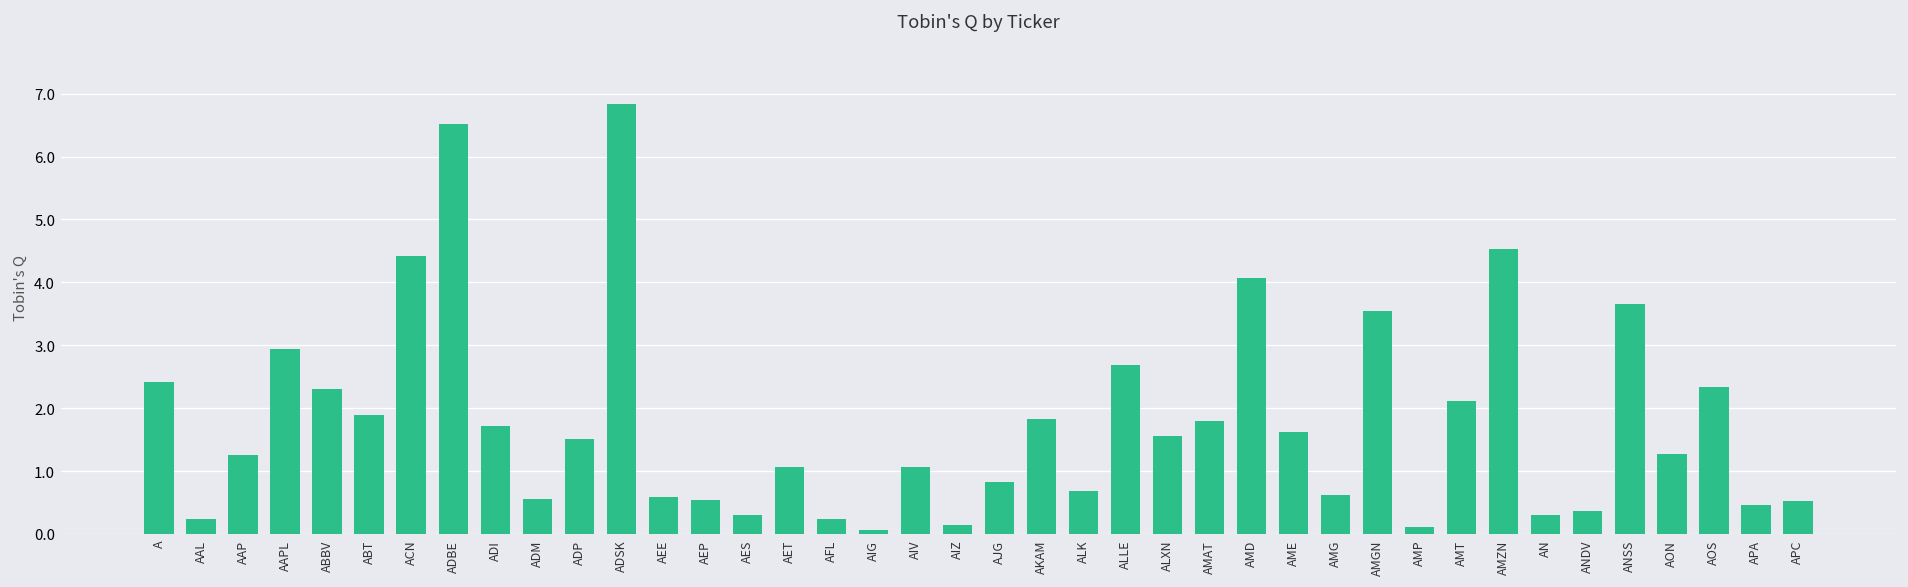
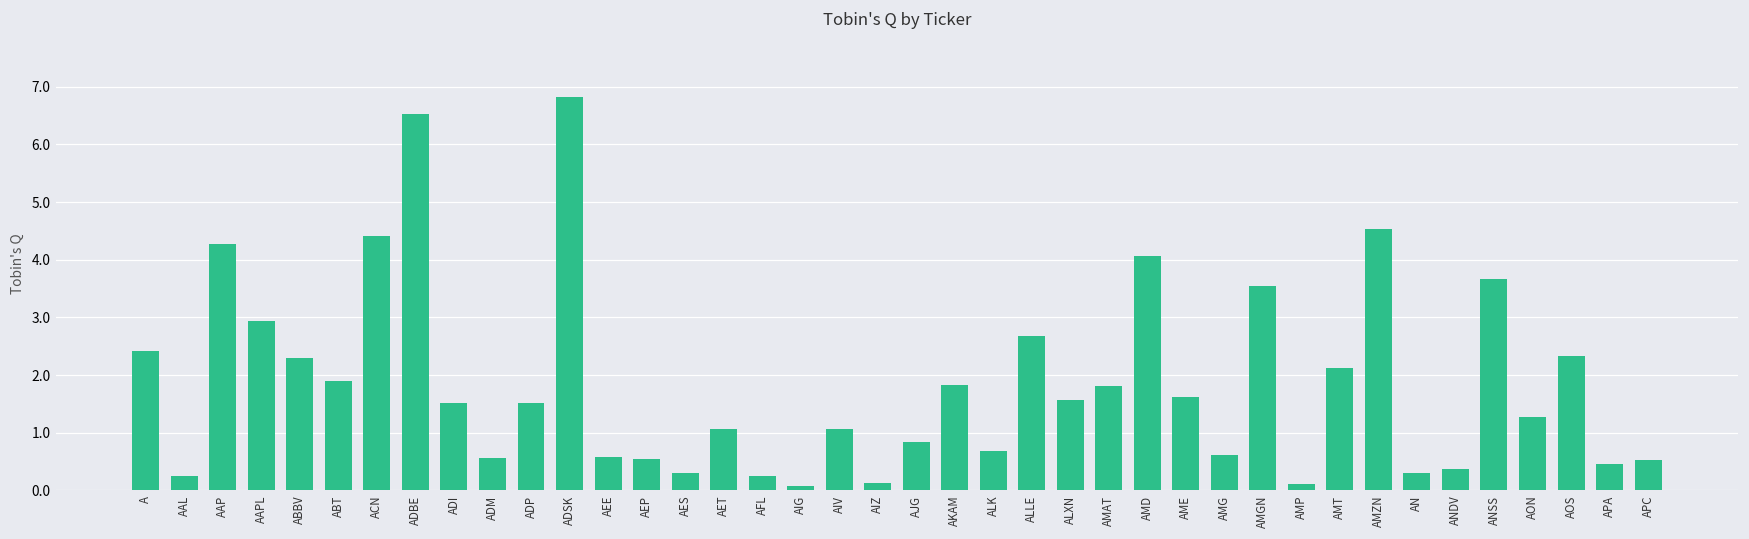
AAP: 1.3 -> 4.3
ADI: 1.7 -> 1.5
